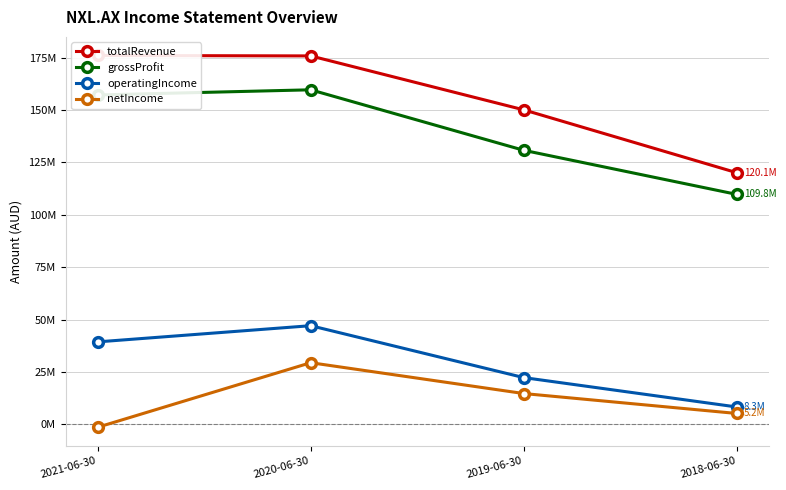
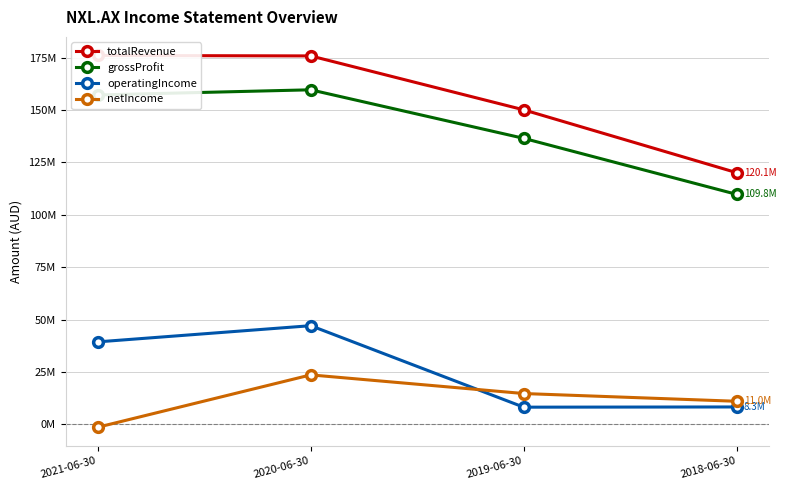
netIncome, 2020-06-30: 29000000 -> 24000000
grossProfit, 2019-06-30: 131000000 -> 137000000
operatingIncome, 2019-06-30: 22000000 -> 8000000
netIncome, 2018-06-30: 5.2M -> 11.0M
